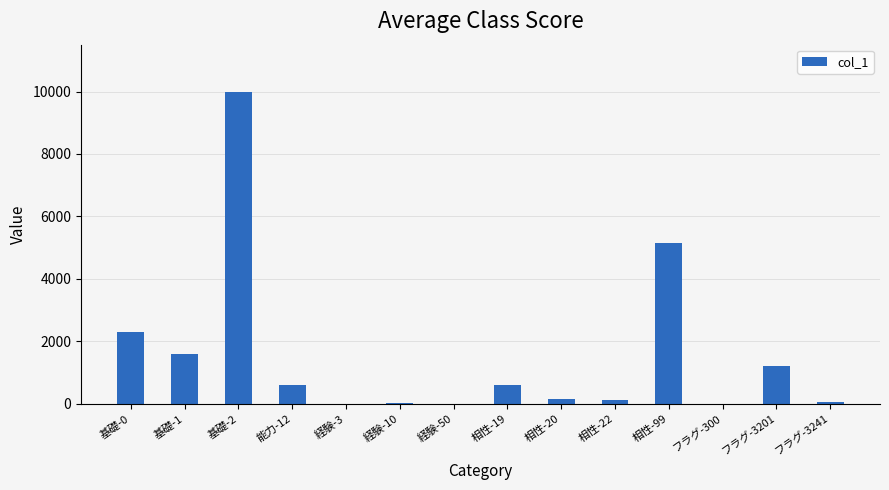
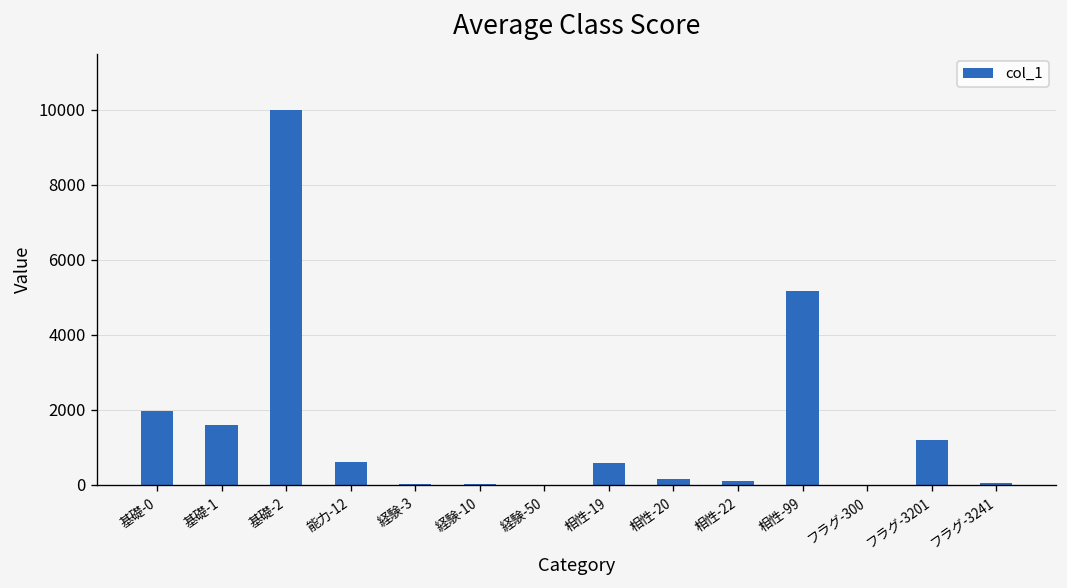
基礎-0: 2300 -> 2000
